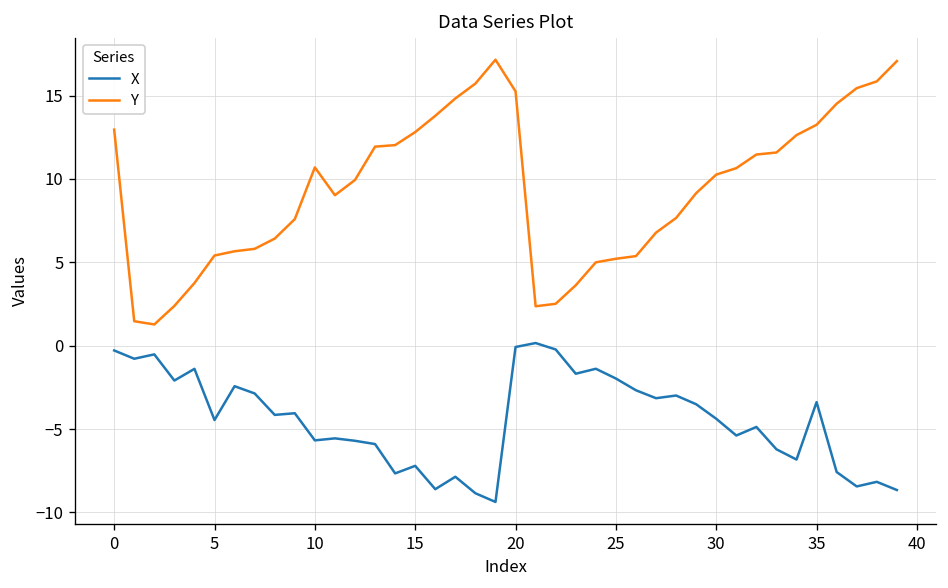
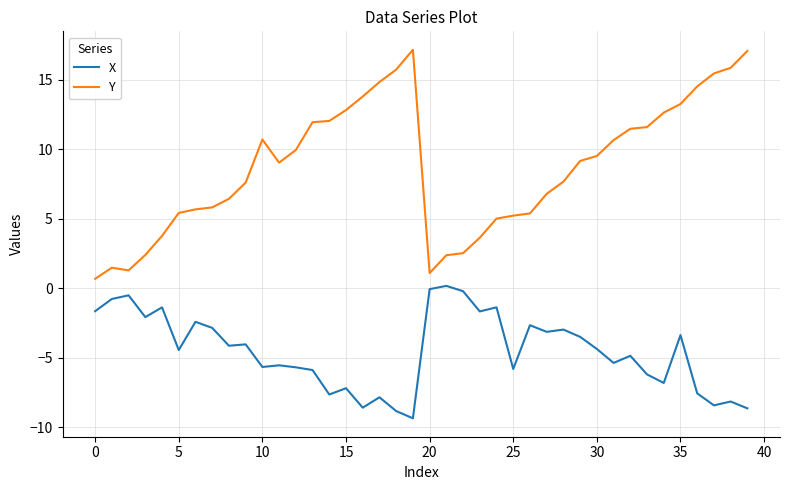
X, 0: -0.3 -> -1.7
Y, 0: 13.0 -> 0.7
Y, 20: 15.3 -> 1.1
X, 25: -2.0 -> -5.8
Y, 30: 10.3 -> 9.5
